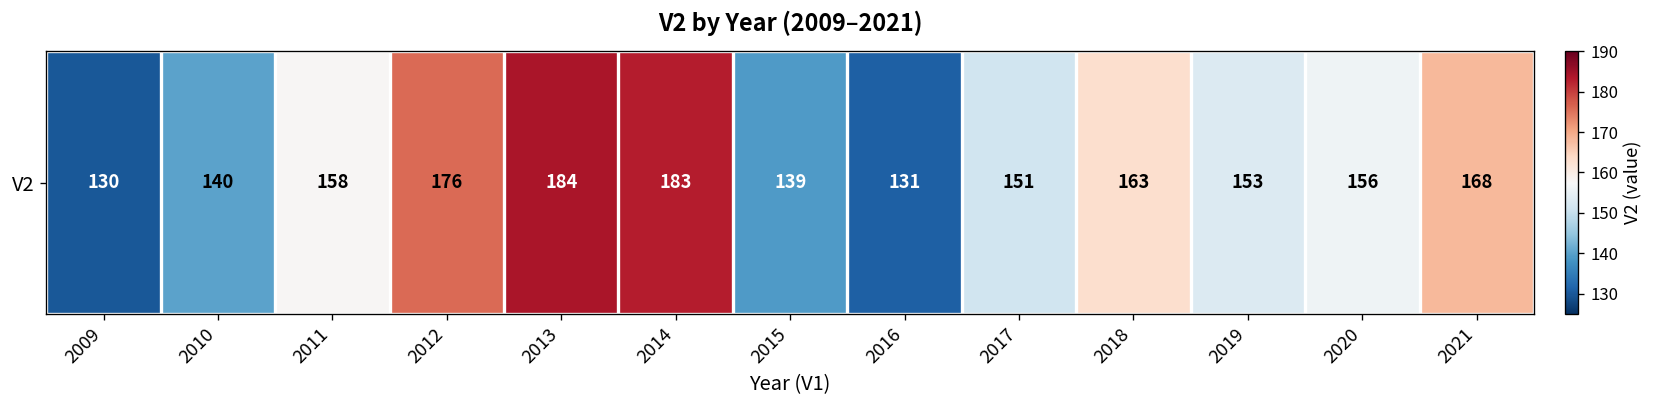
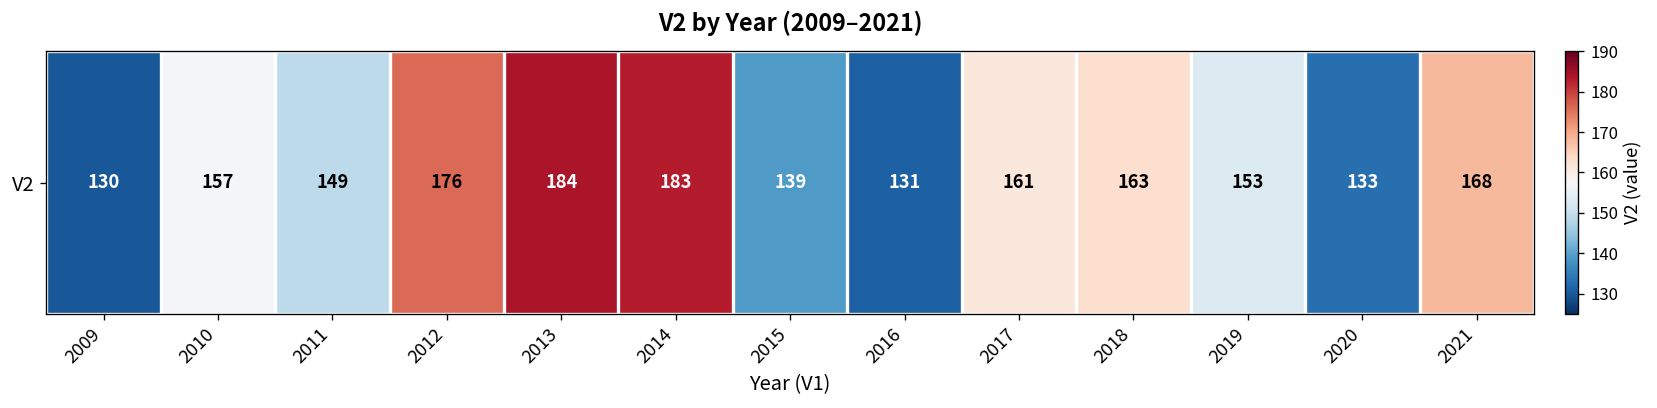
V2, 2010: 140 -> 157
V2, 2011: 158 -> 149
V2, 2017: 151 -> 161
V2, 2020: 156 -> 133
